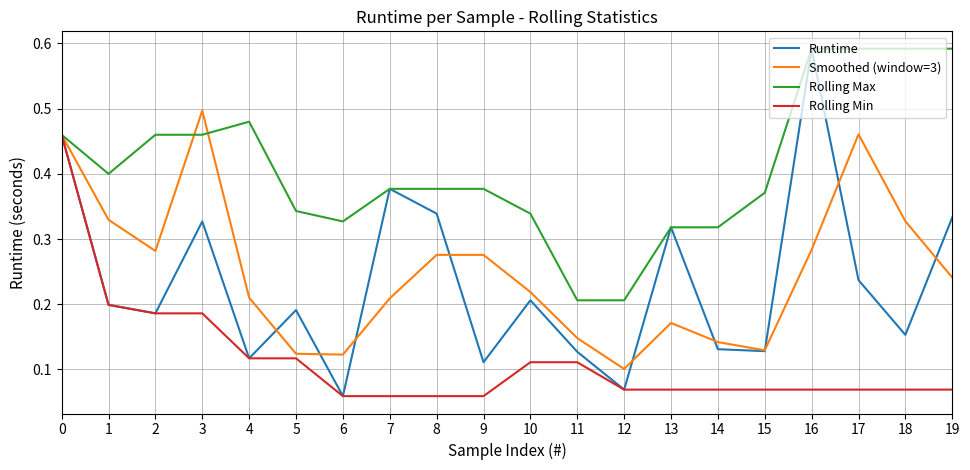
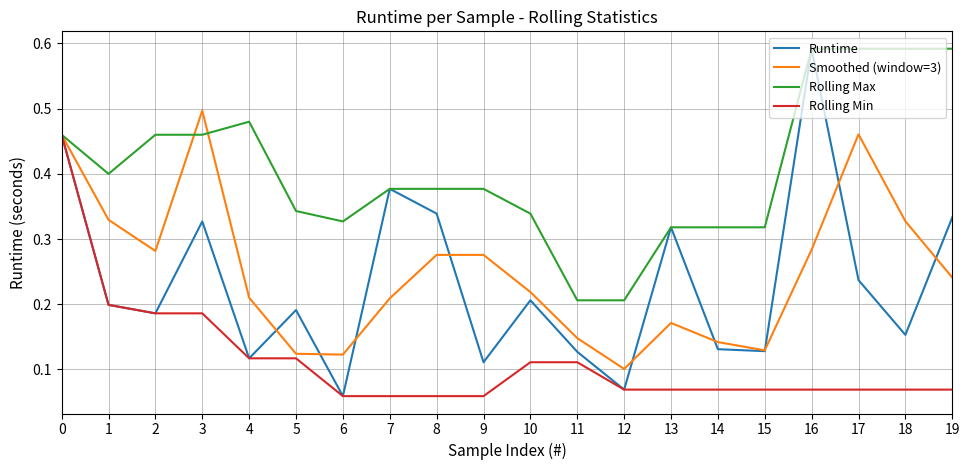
Rolling Max, 15: 0.37 -> 0.32
